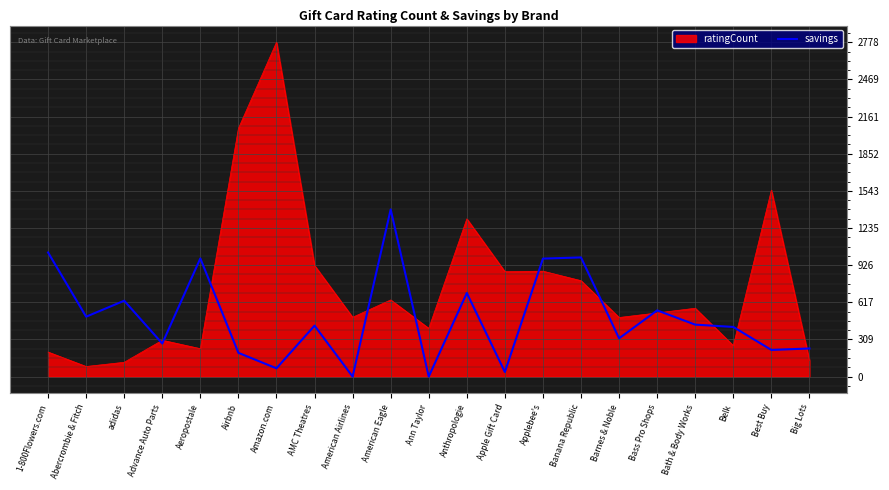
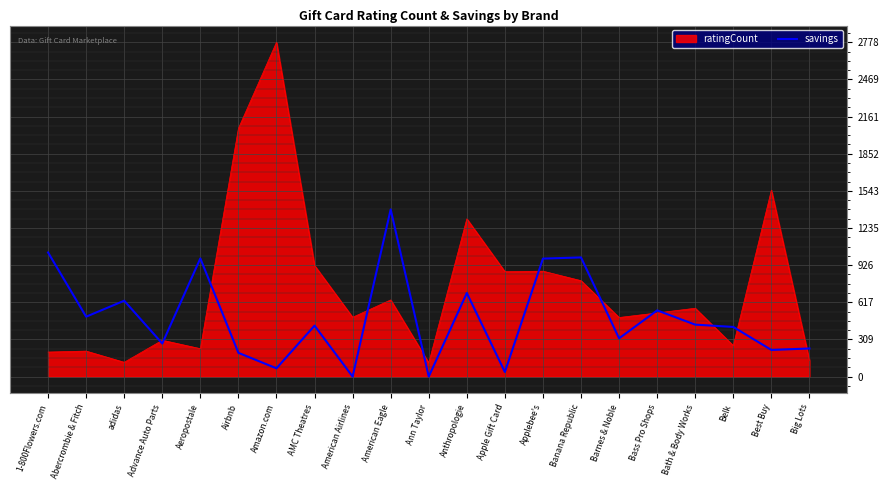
ratingCount, Abercrombie & Fitch: 80 -> 210
ratingCount, Ann Taylor: 400 -> 110
